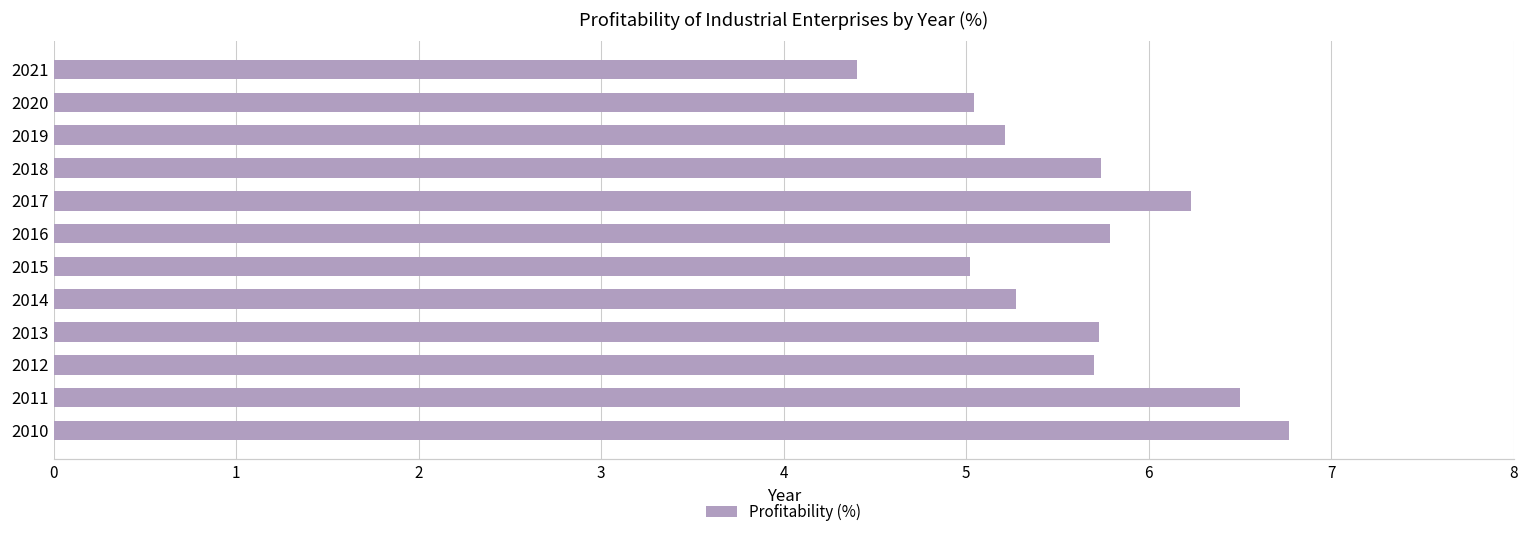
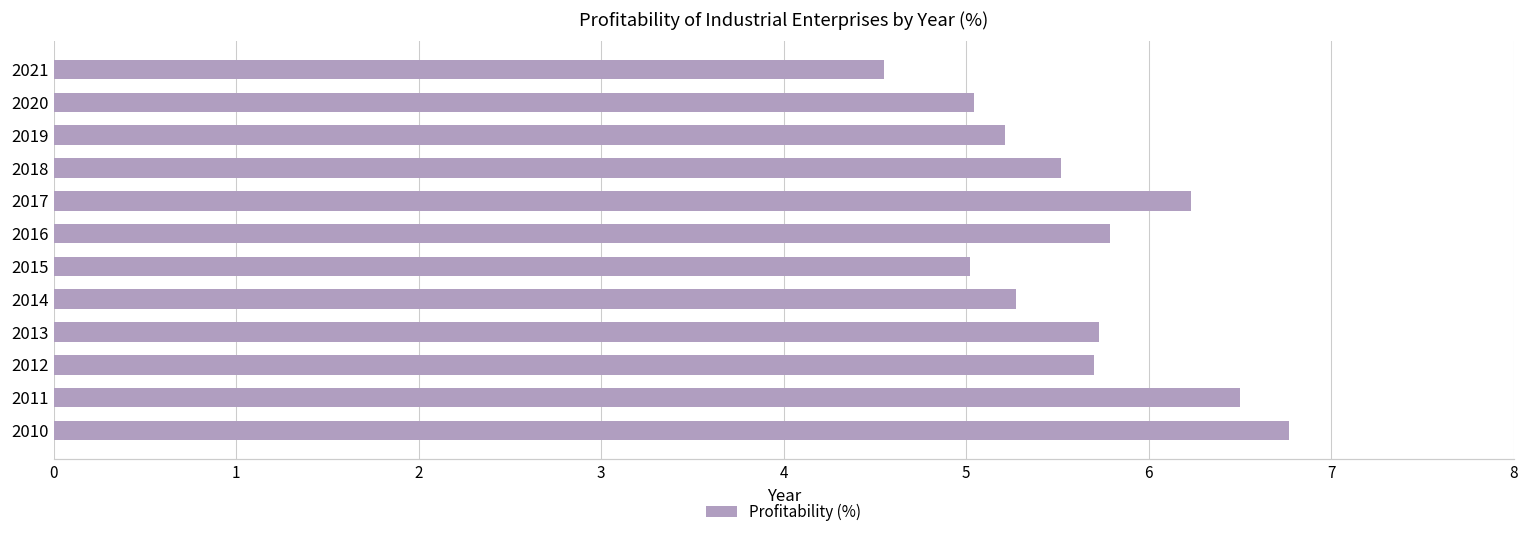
2021: 4.40 -> 4.55
2018: 5.74 -> 5.52
